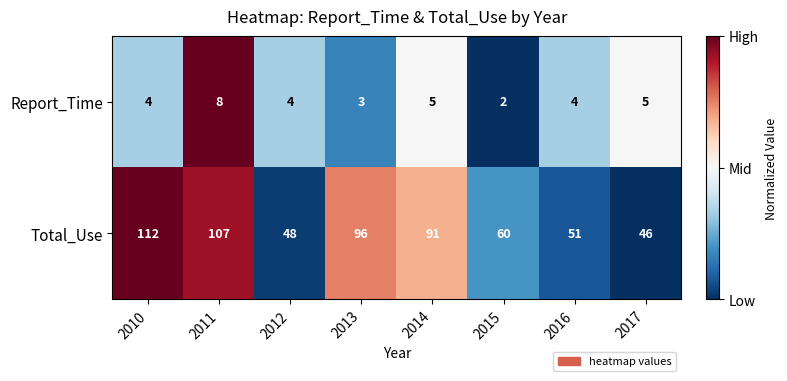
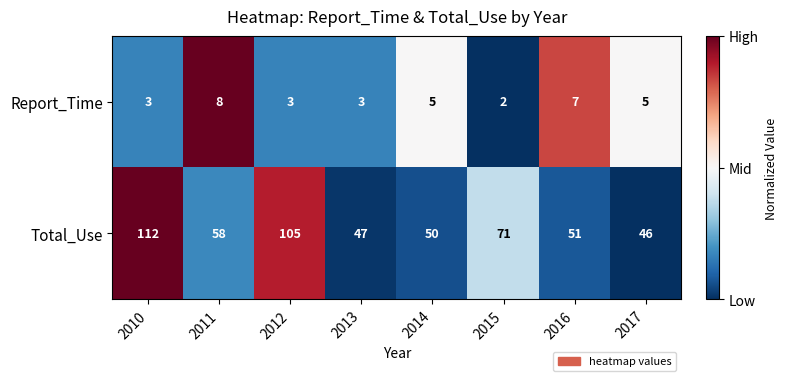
Report_Time, 2010: 4 -> 3
Report_Time, 2012: 4 -> 3
Report_Time, 2016: 4 -> 7
Total_Use, 2011: 107 -> 58
Total_Use, 2012: 48 -> 105
Total_Use, 2013: 96 -> 47
Total_Use, 2014: 91 -> 50
Total_Use, 2015: 60 -> 71
